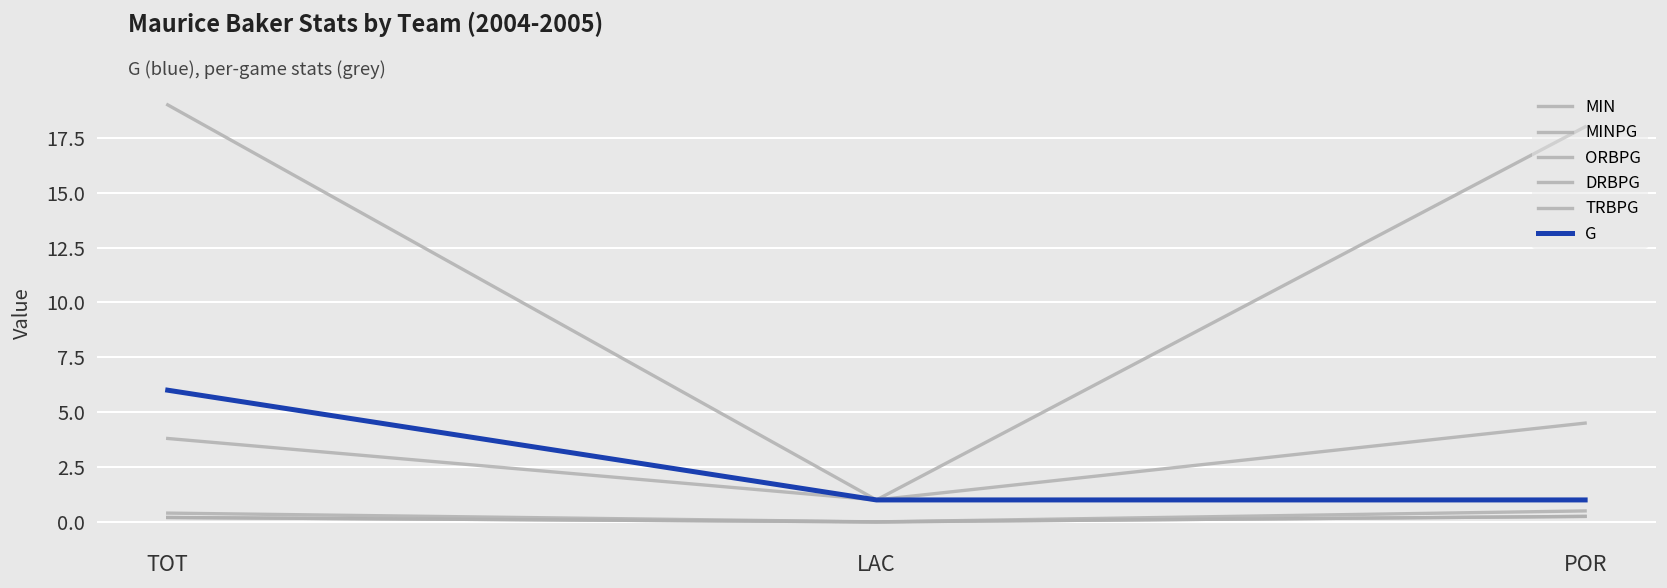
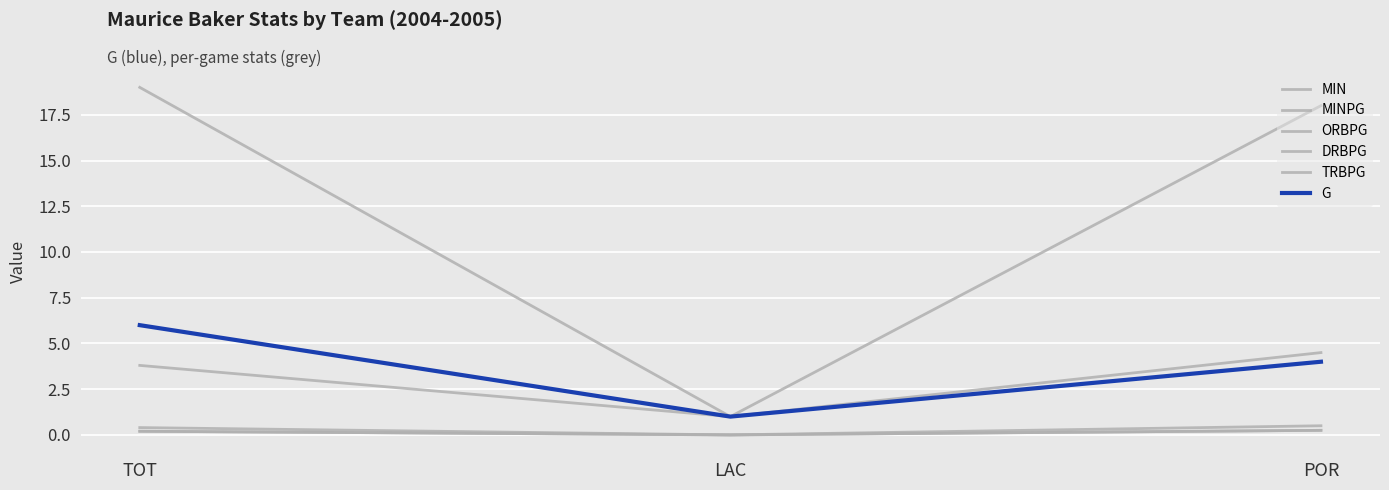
G, POR: 1 -> 4
